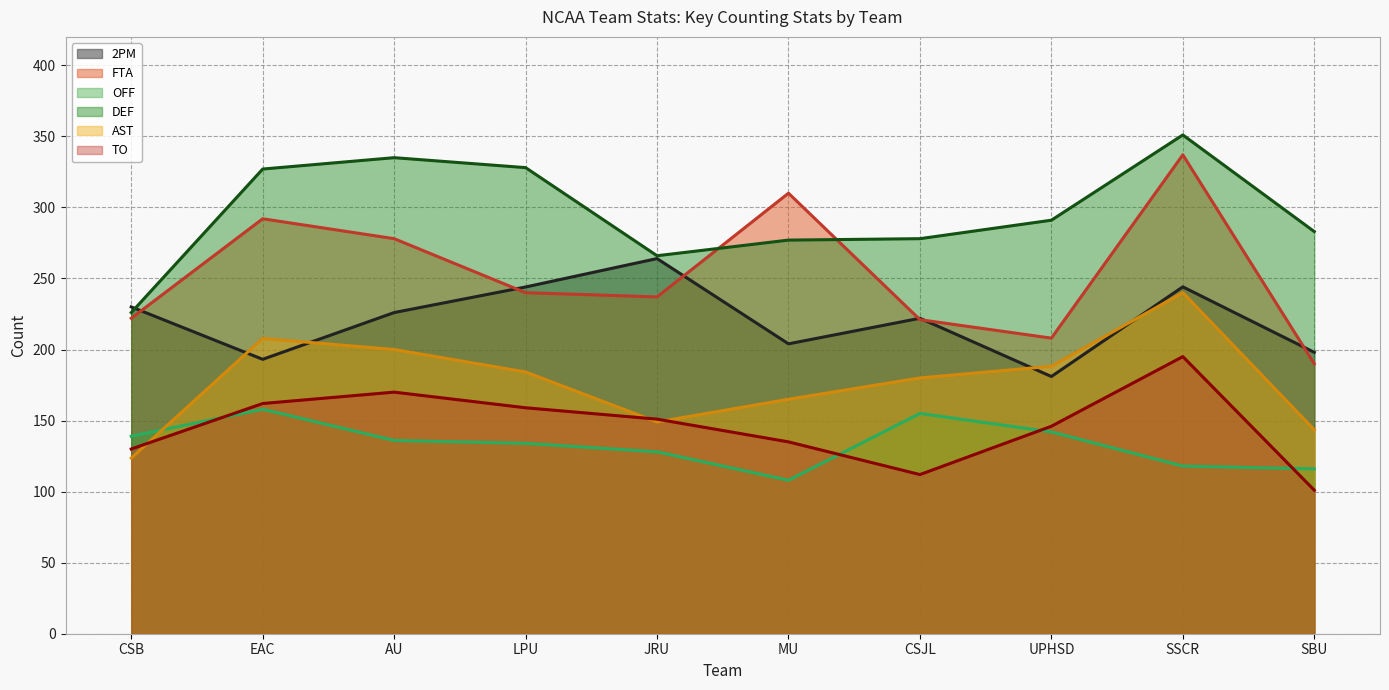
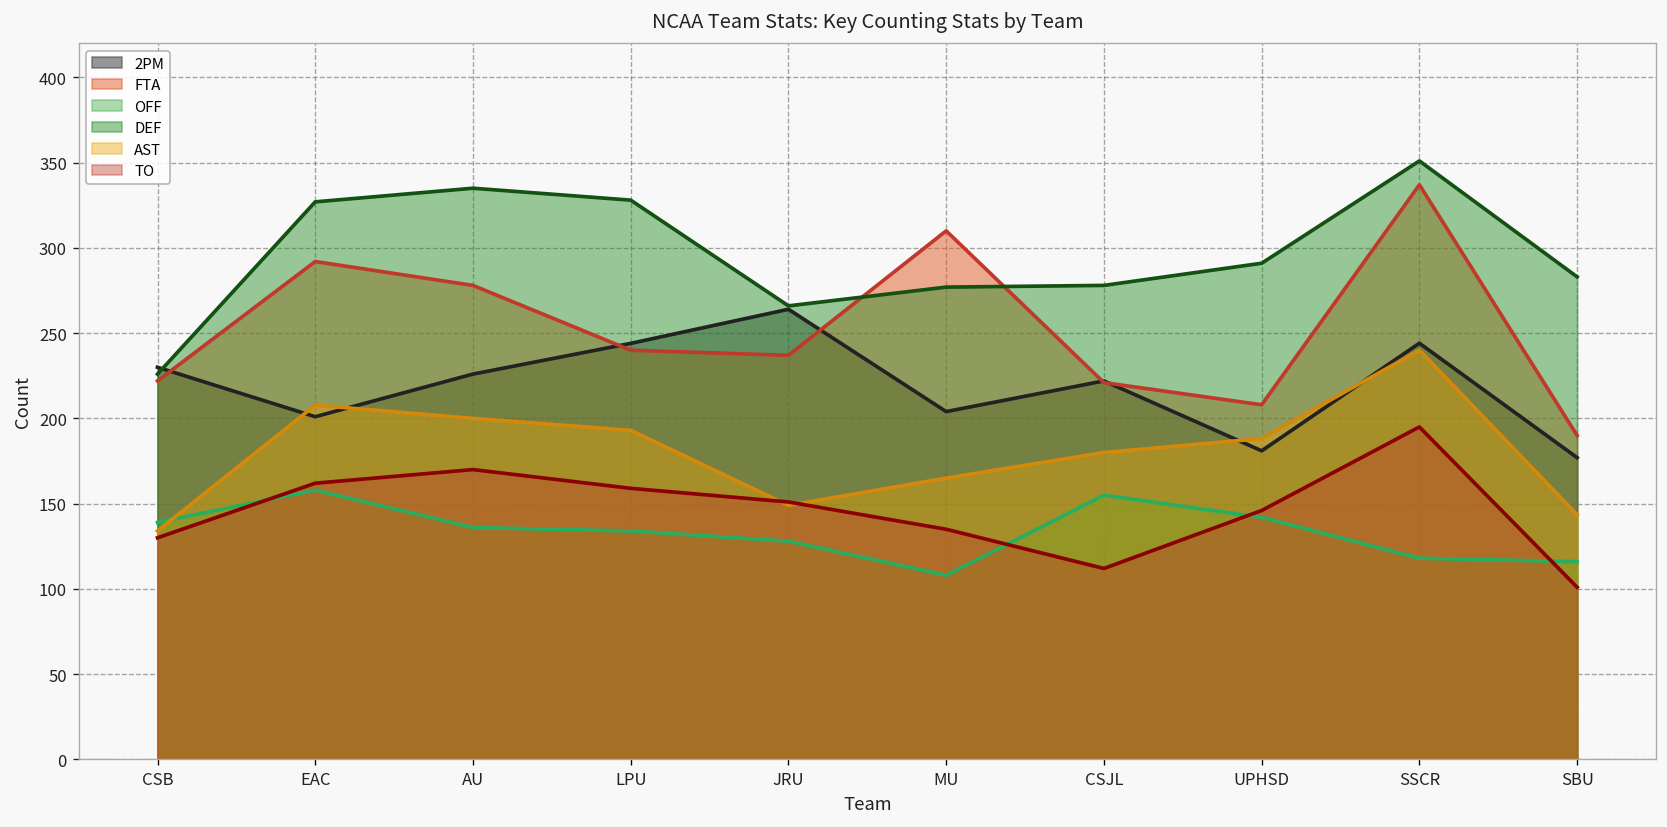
AST, CSB: 124 -> 134
2PM, EAC: 193 -> 201
AST, LPU: 184 -> 193
2PM, SBU: 198 -> 177
